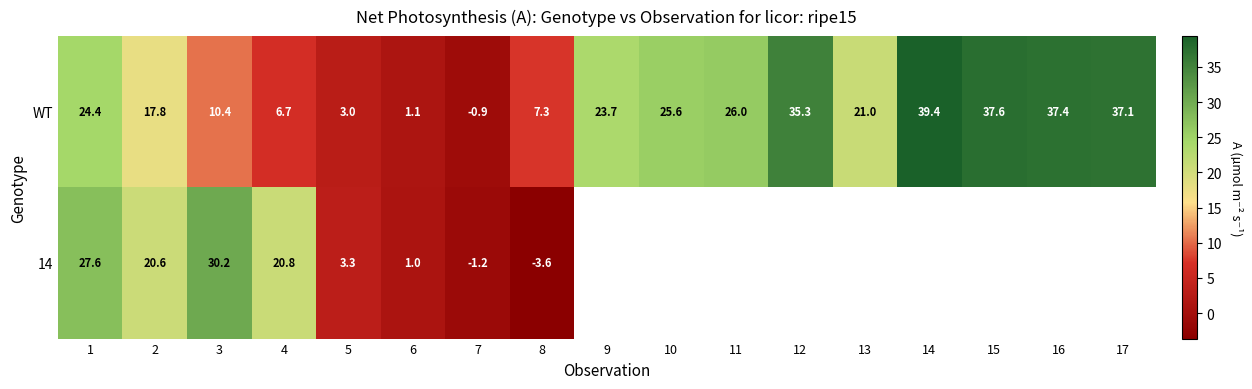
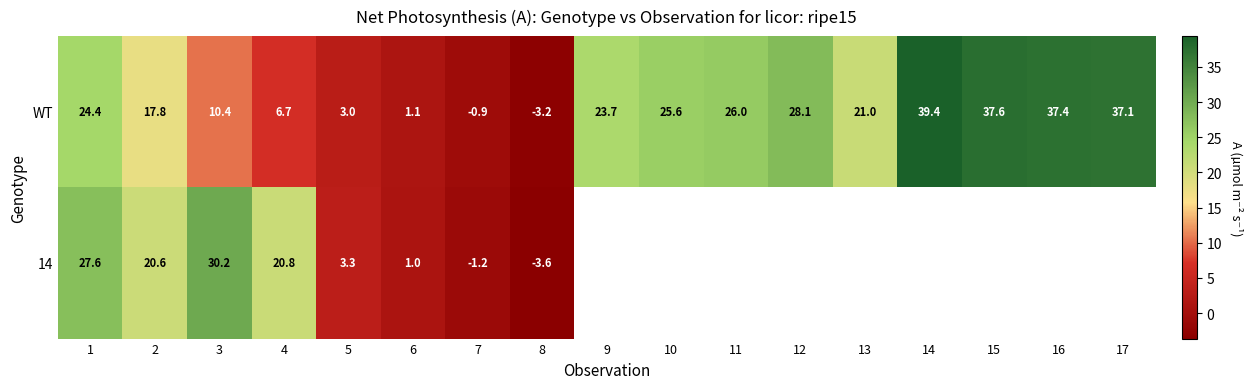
WT, 8: 7.3 -> -3.2
WT, 12: 35.3 -> 28.1
